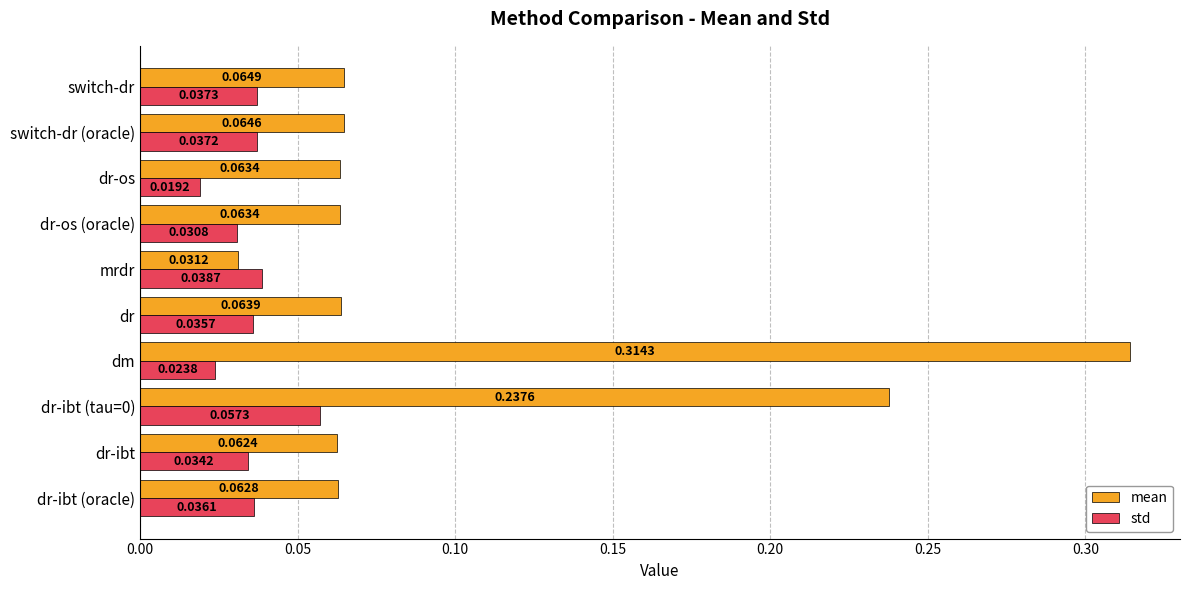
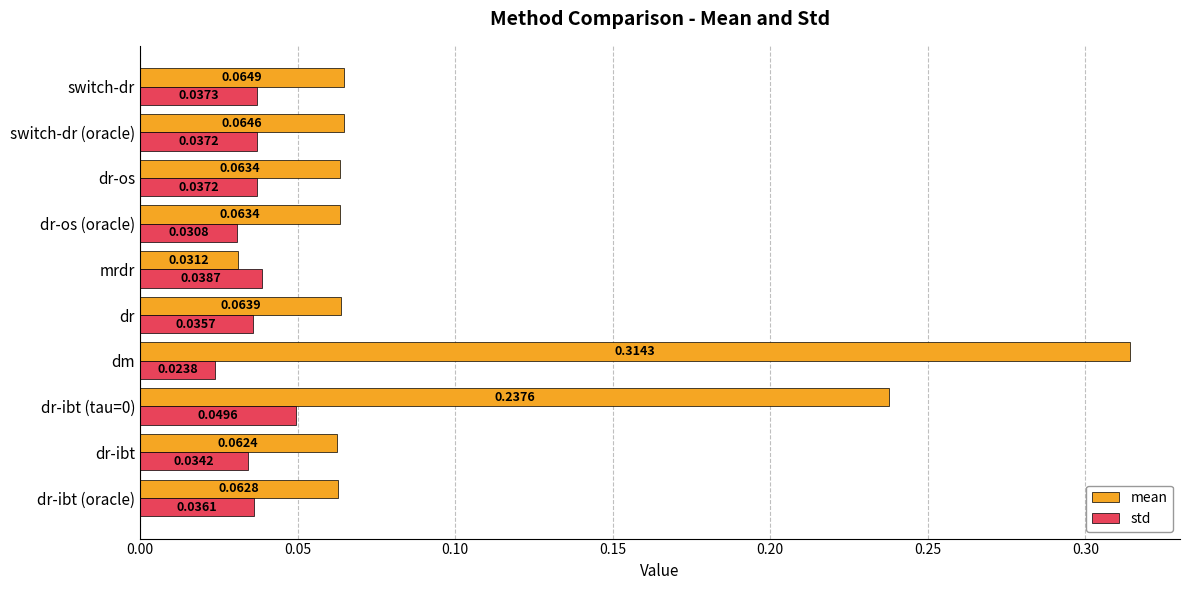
std, dr-os: 0.0192 -> 0.0372
std, dr-ibt (tau=0): 0.0573 -> 0.0496
